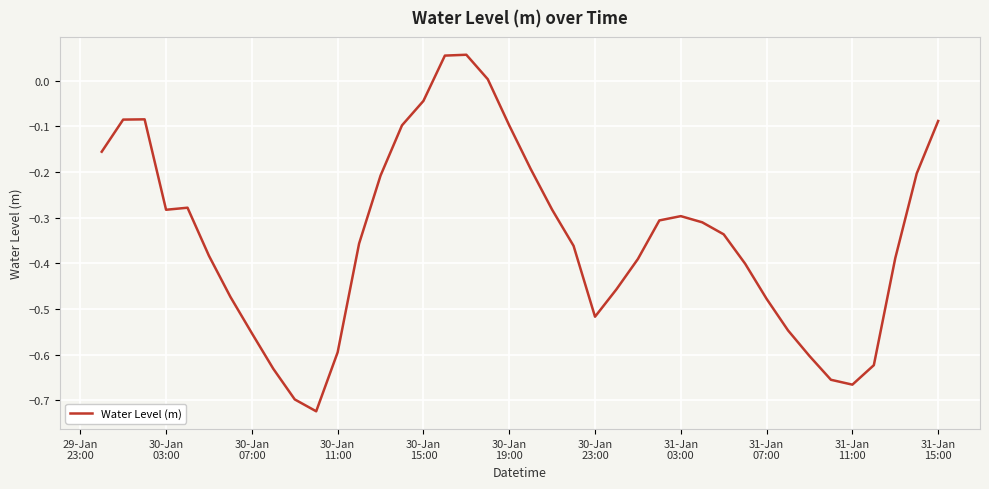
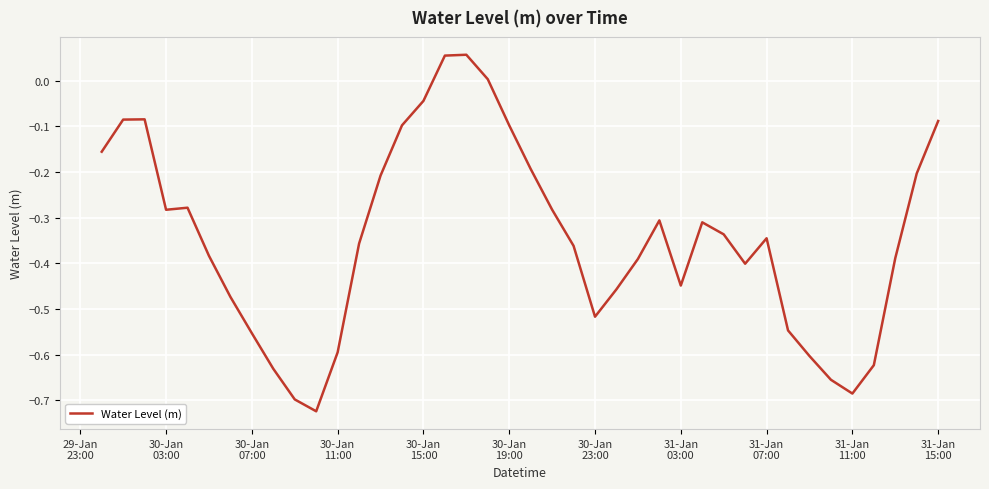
31-Jan 03:00: -0.30 -> -0.45
31-Jan 07:00: -0.48 -> -0.35
31-Jan 11:00: -0.67 -> -0.69
